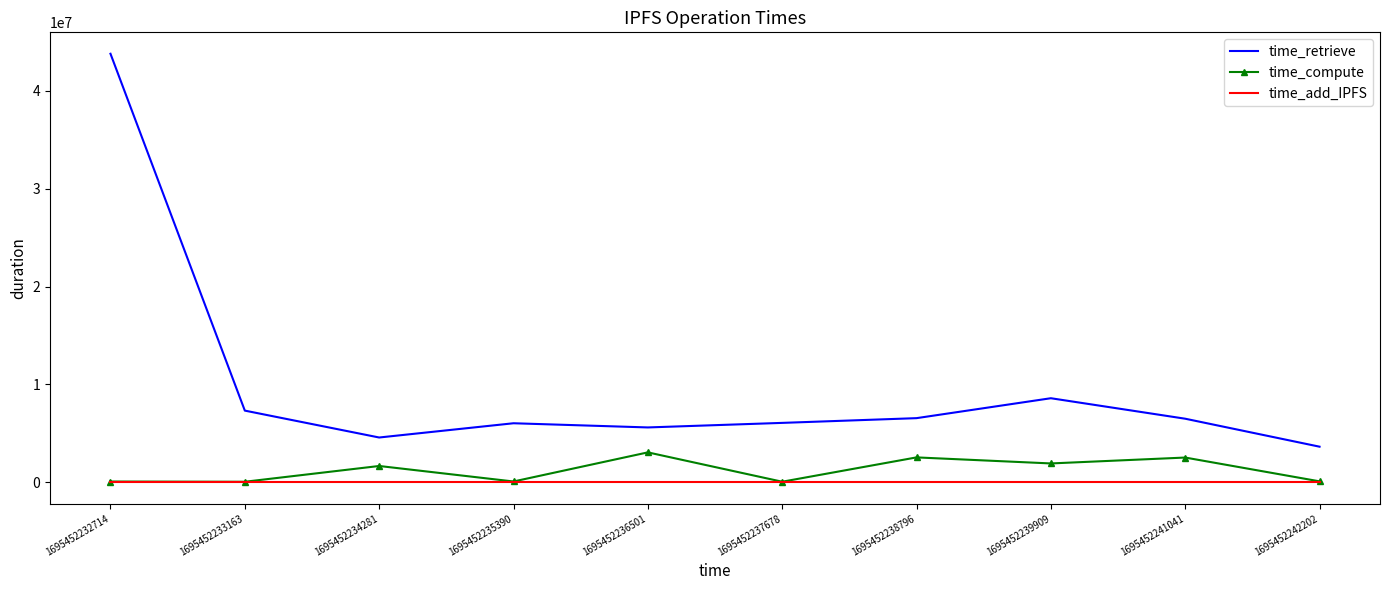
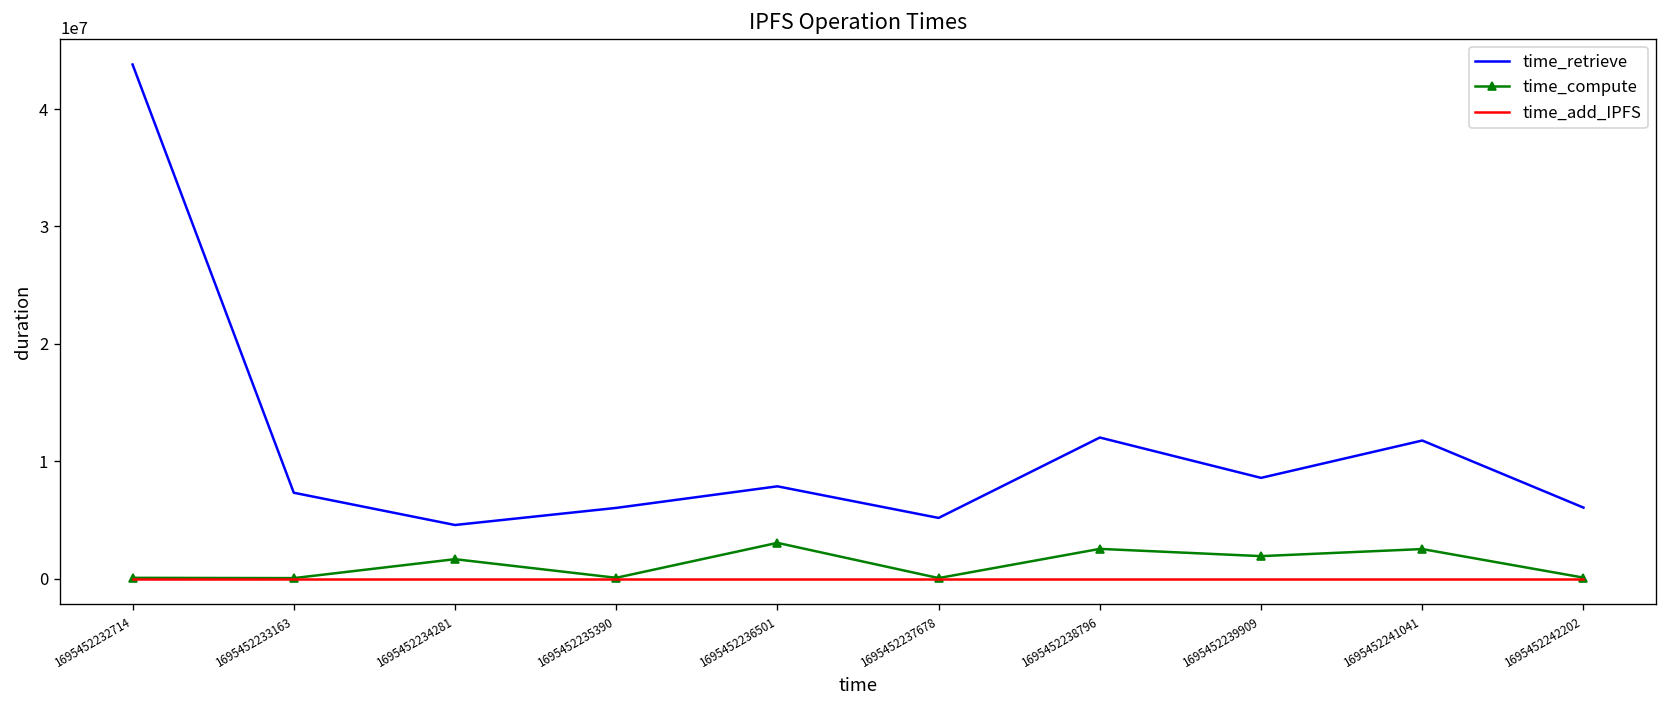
time_retrieve, 1695452236501: 6000000 -> 8000000
time_retrieve, 1695452237678: 6000000 -> 5000000
time_retrieve, 1695452238796: 7000000 -> 12000000
time_retrieve, 1695452241041: 6000000 -> 12000000
time_retrieve, 1695452242202: 4000000 -> 6000000
